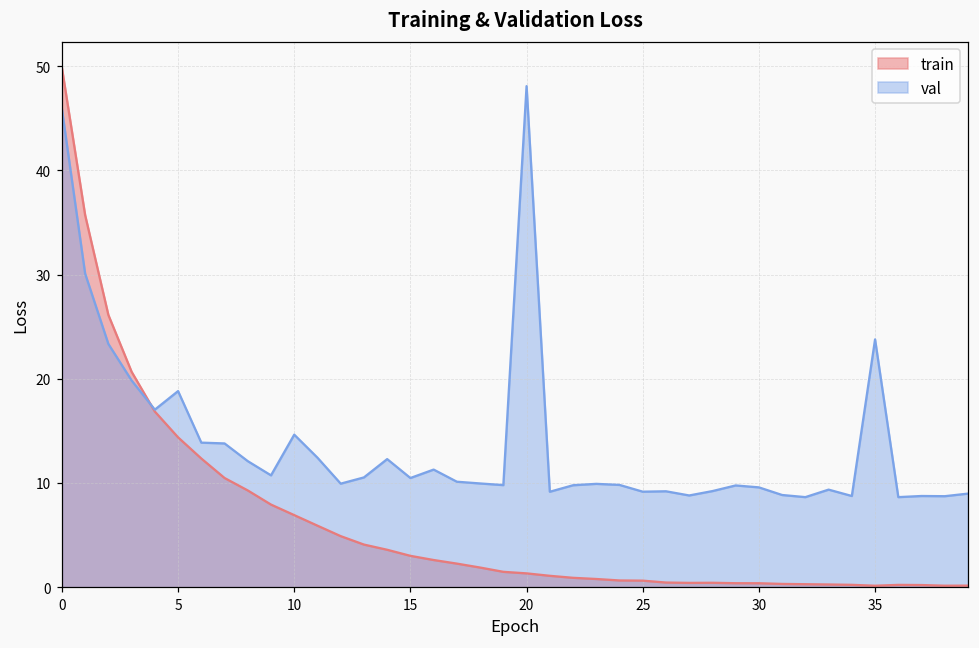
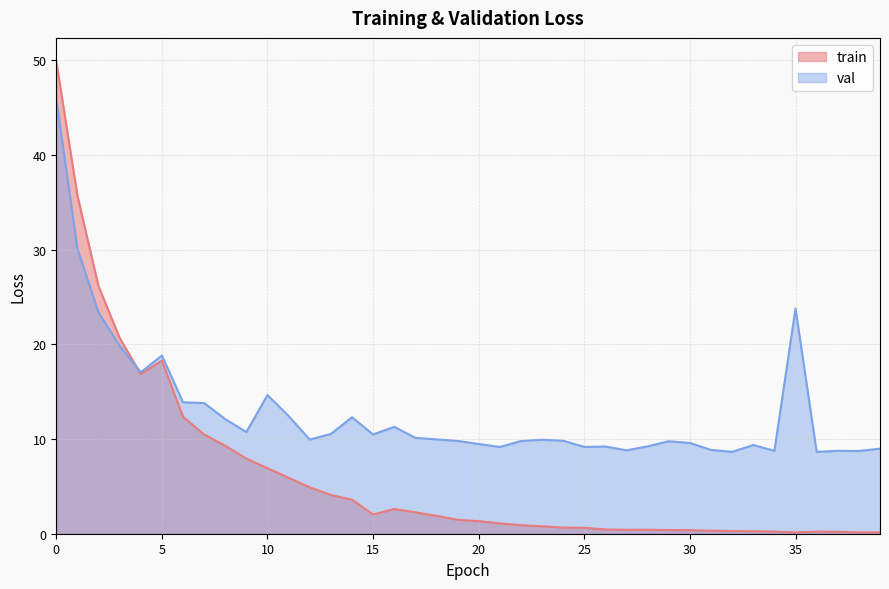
train, 5: 14 -> 18
train, 15: 3 -> 2
val, 20: 48 -> 9
